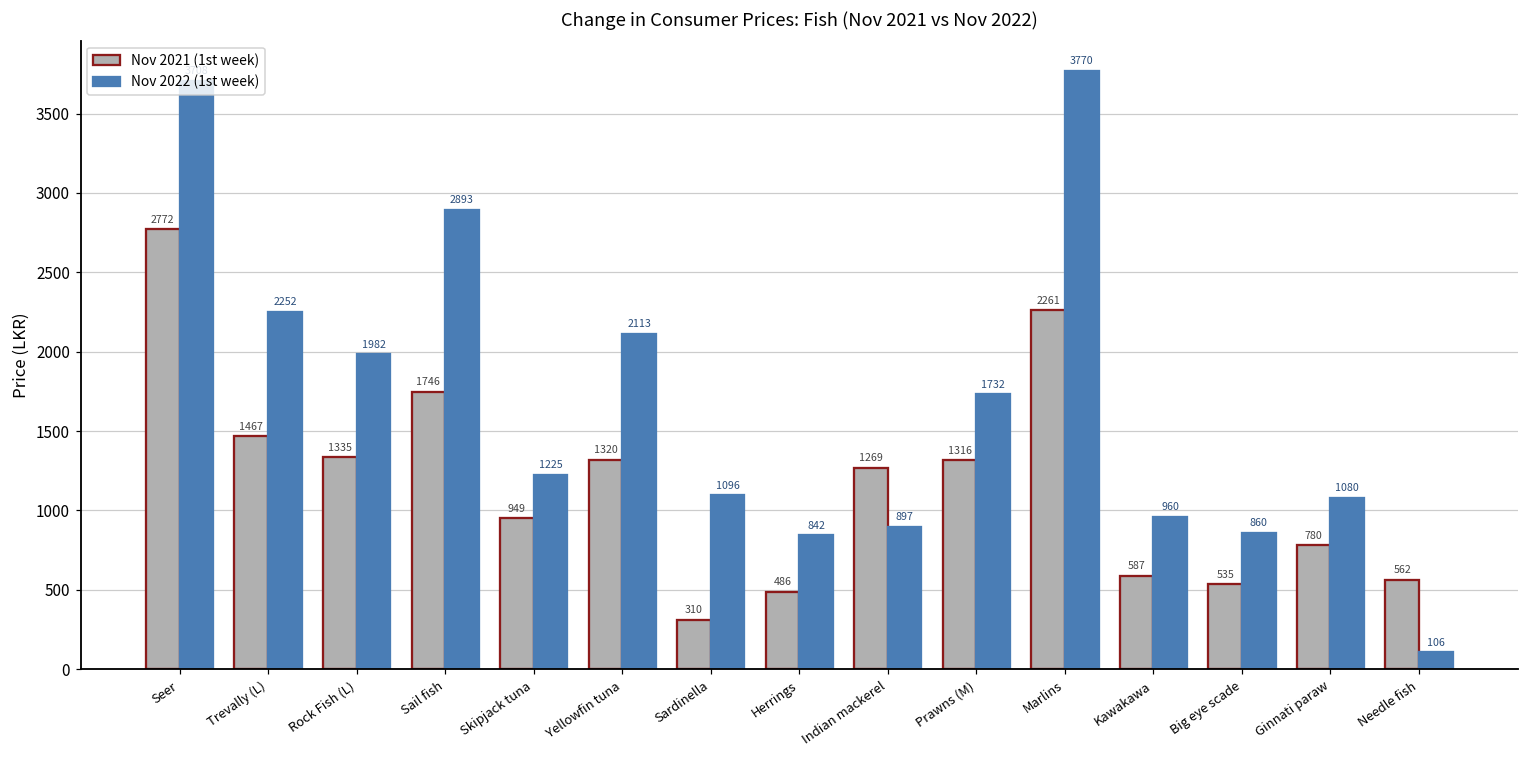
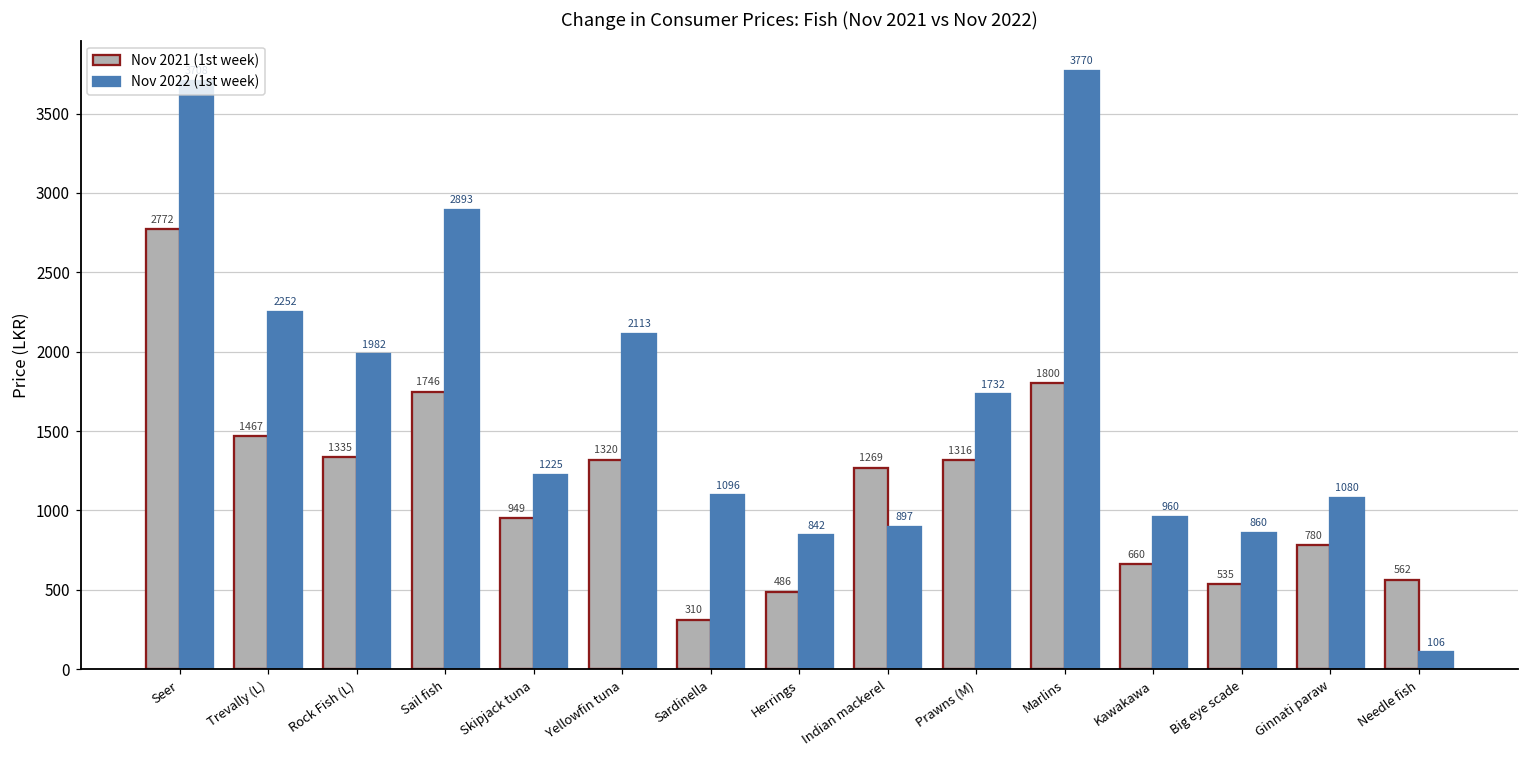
Nov 2021 (1st week), Marlins: 2261 -> 1800
Nov 2021 (1st week), Kawakawa: 587 -> 660
